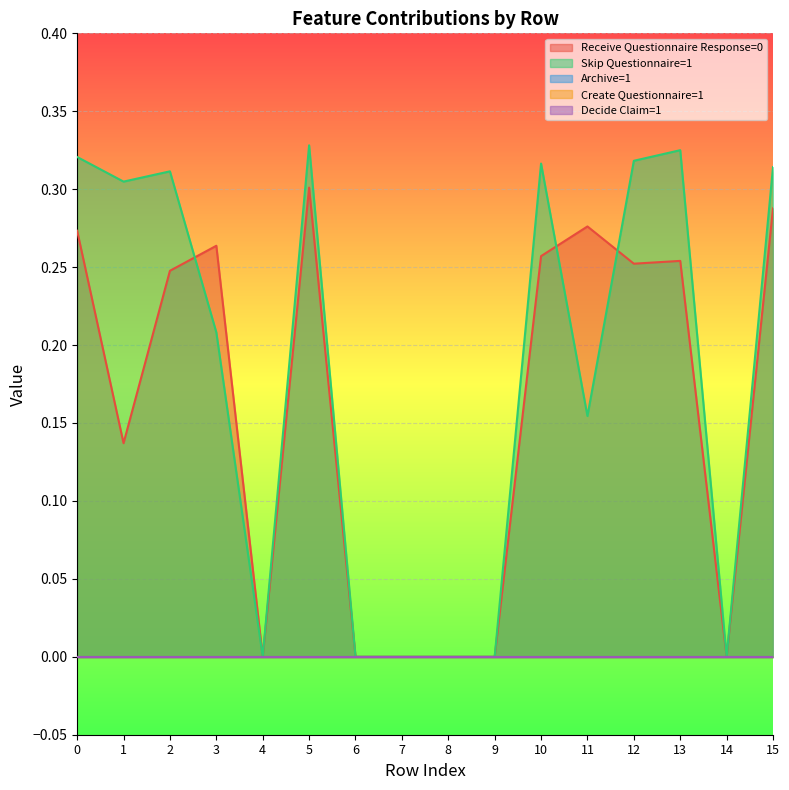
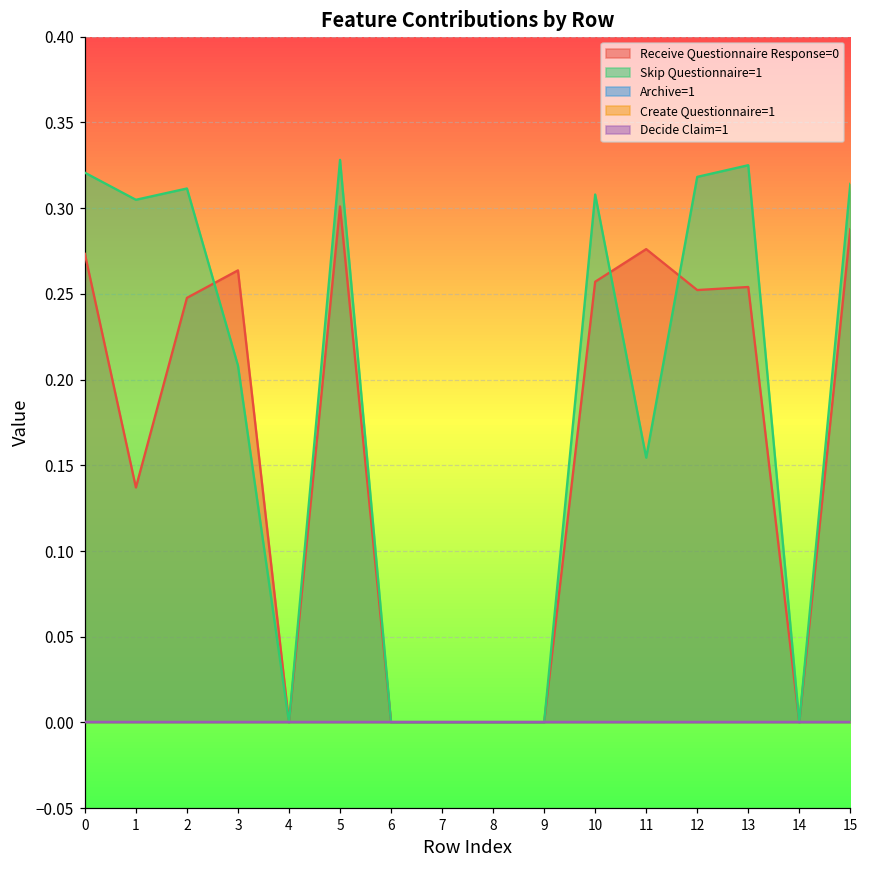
Skip Questionnaire=1, 10: 0.316 -> 0.308
